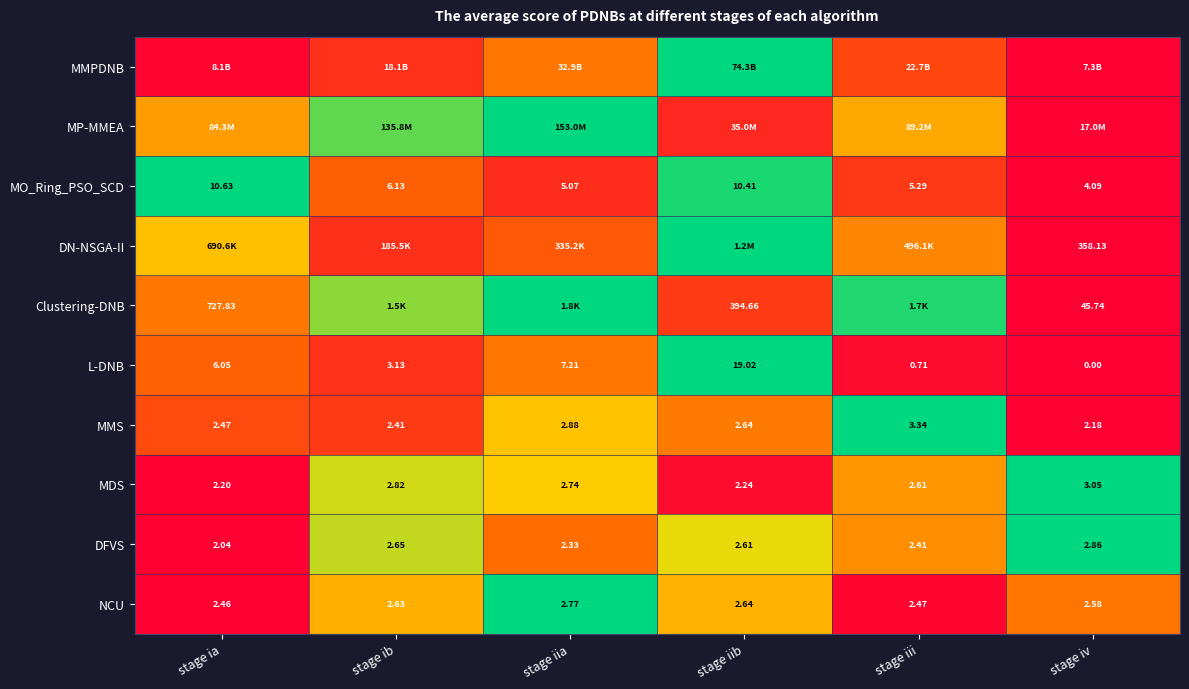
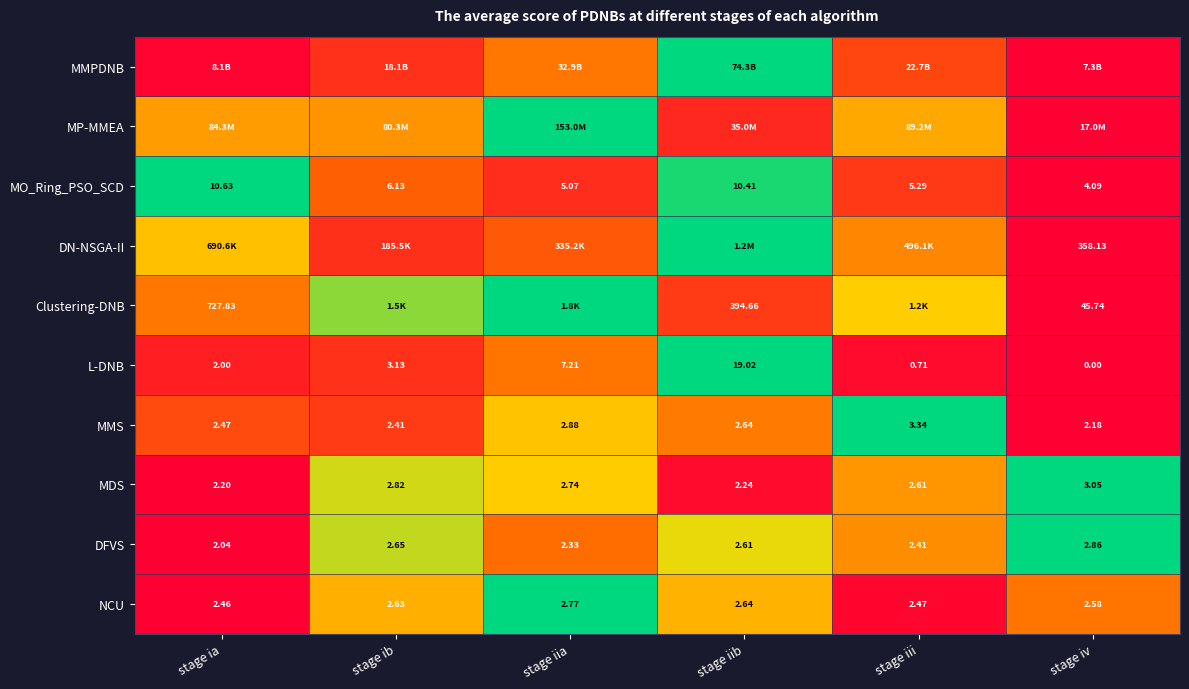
MP-MMEA, stage ib: 135.8M -> 80.3M
Clustering-DNB, stage iii: 1.7K -> 1.2K
L-DNB, stage ia: 6.05 -> 2.00
